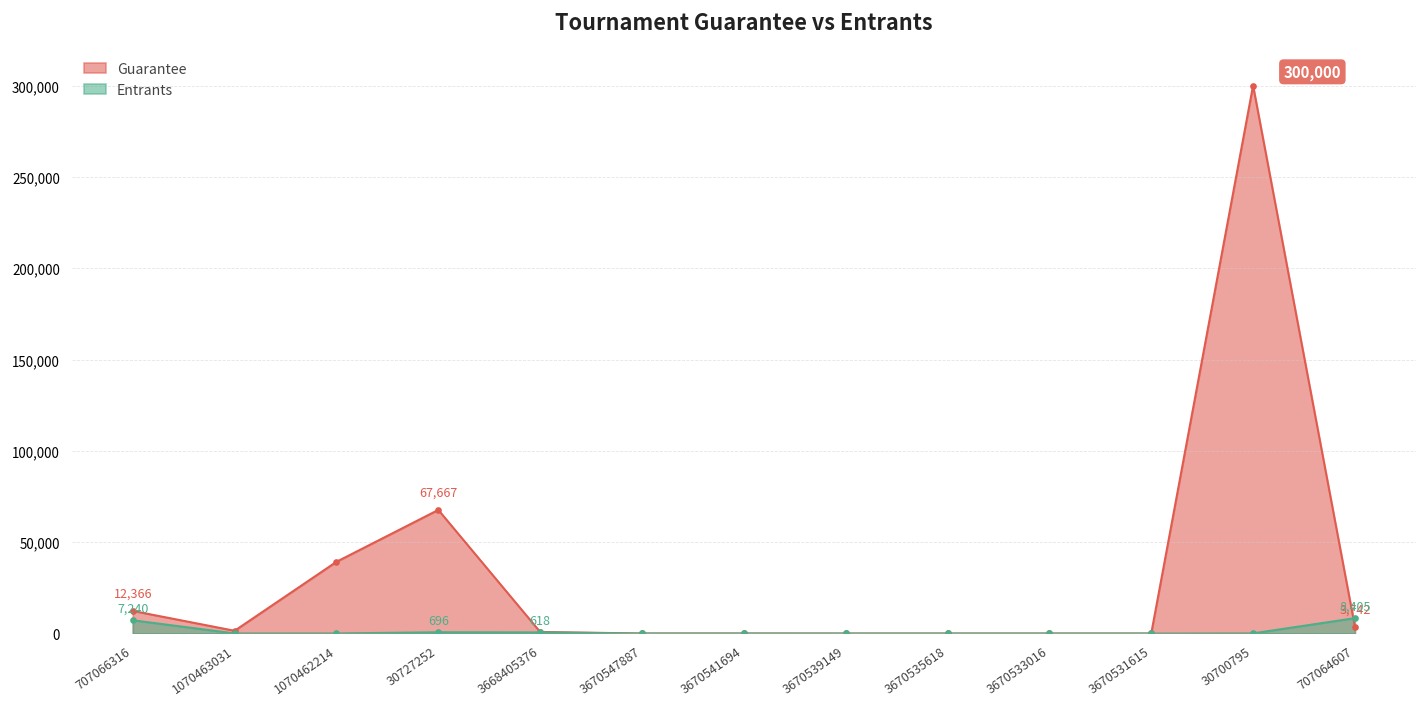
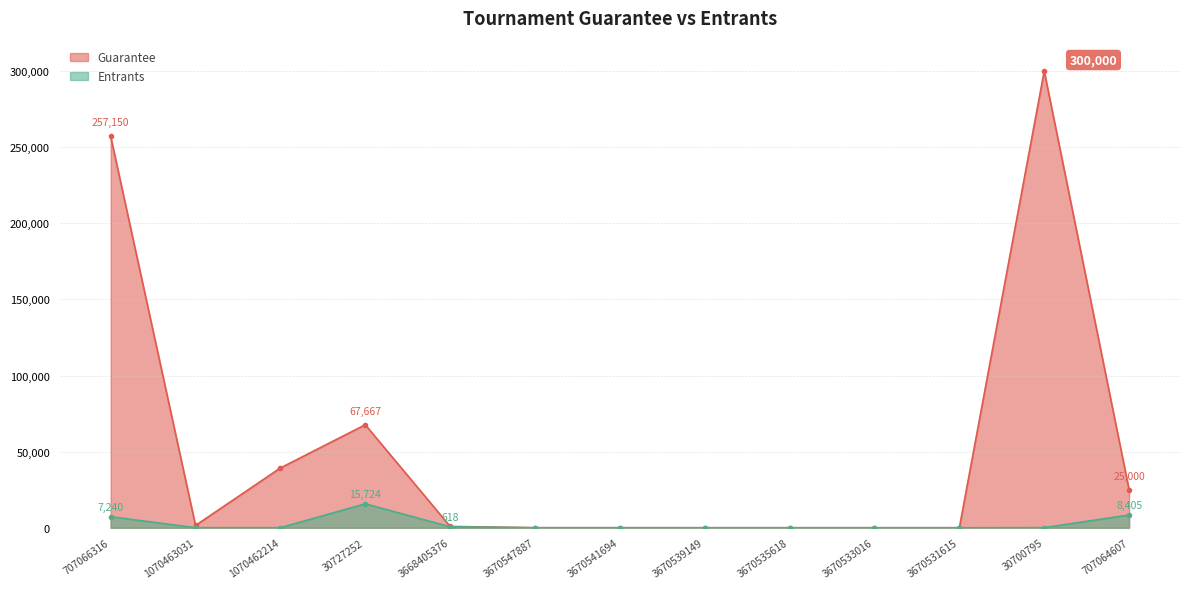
Guarantee, 707066316: 12,366 -> 257,150
Entrants, 30727252: 696 -> 15,724
Guarantee, 707064607: 3,742 -> 25,000
